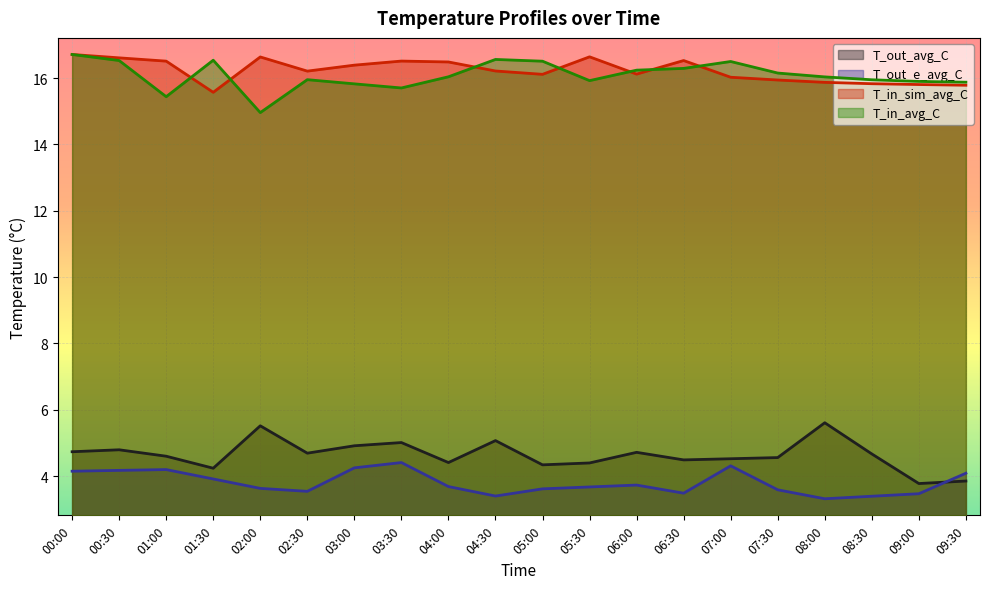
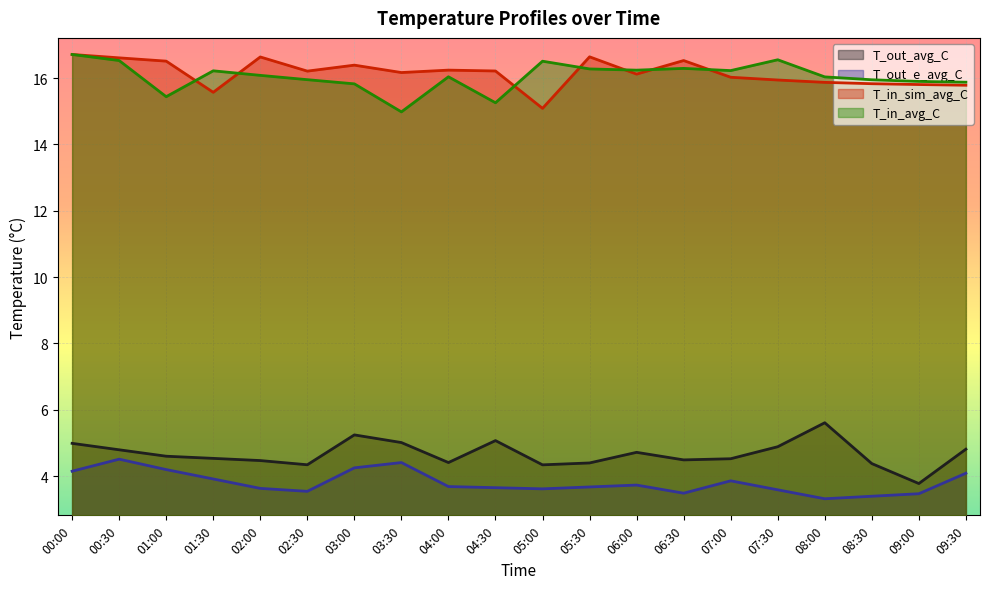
T_out_avg_C, 00:00: 4.7 -> 5.0
T_out_e_avg_C, 00:30: 4.2 -> 4.5
T_out_avg_C, 01:30: 4.2 -> 4.5
T_in_avg_C, 01:30: 16.5 -> 16.2
T_out_avg_C, 02:00: 5.5 -> 4.5
T_in_avg_C, 02:00: 15.0 -> 16.1
T_out_avg_C, 02:30: 4.7 -> 4.3
T_out_avg_C, 03:00: 4.9 -> 5.2
T_in_sim_avg_C, 03:30: 16.5 -> 16.2
T_in_avg_C, 03:30: 15.7 -> 15.0
T_in_sim_avg_C, 04:00: 16.5 -> 16.2
T_out_e_avg_C, 04:30: 3.4 -> 3.6
T_in_avg_C, 04:30: 16.6 -> 15.3
T_in_sim_avg_C, 05:00: 16.1 -> 15.1
T_in_avg_C, 05:30: 15.9 -> 16.3
T_out_e_avg_C, 07:00: 4.3 -> 3.9
T_in_avg_C, 07:00: 16.5 -> 16.2
T_out_avg_C, 07:30: 4.6 -> 4.9
T_in_avg_C, 07:30: 16.2 -> 16.6
T_out_avg_C, 08:30: 4.7 -> 4.4
T_out_avg_C, 09:30: 3.9 -> 4.8
